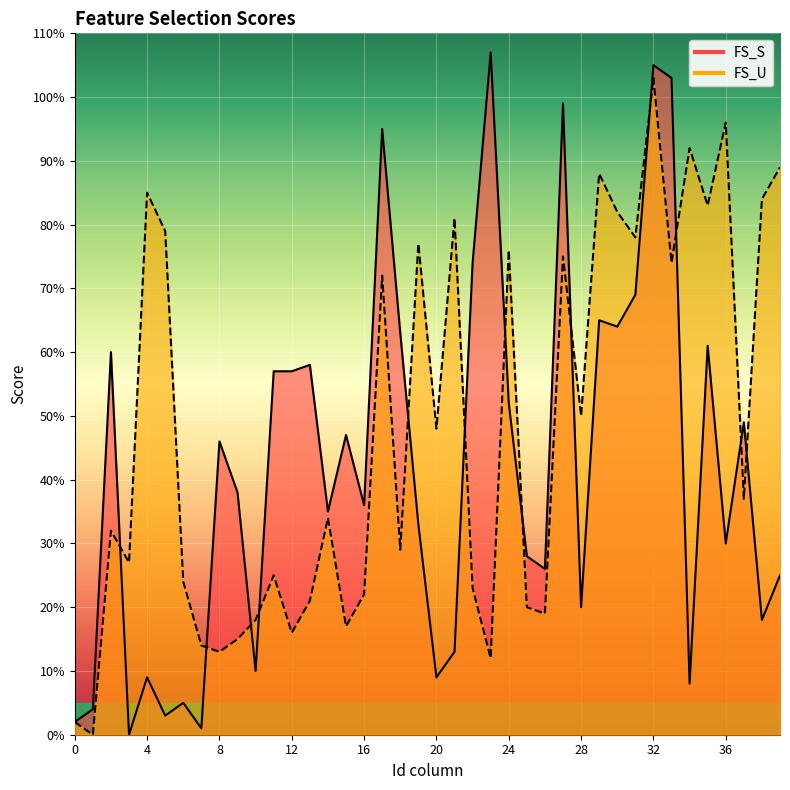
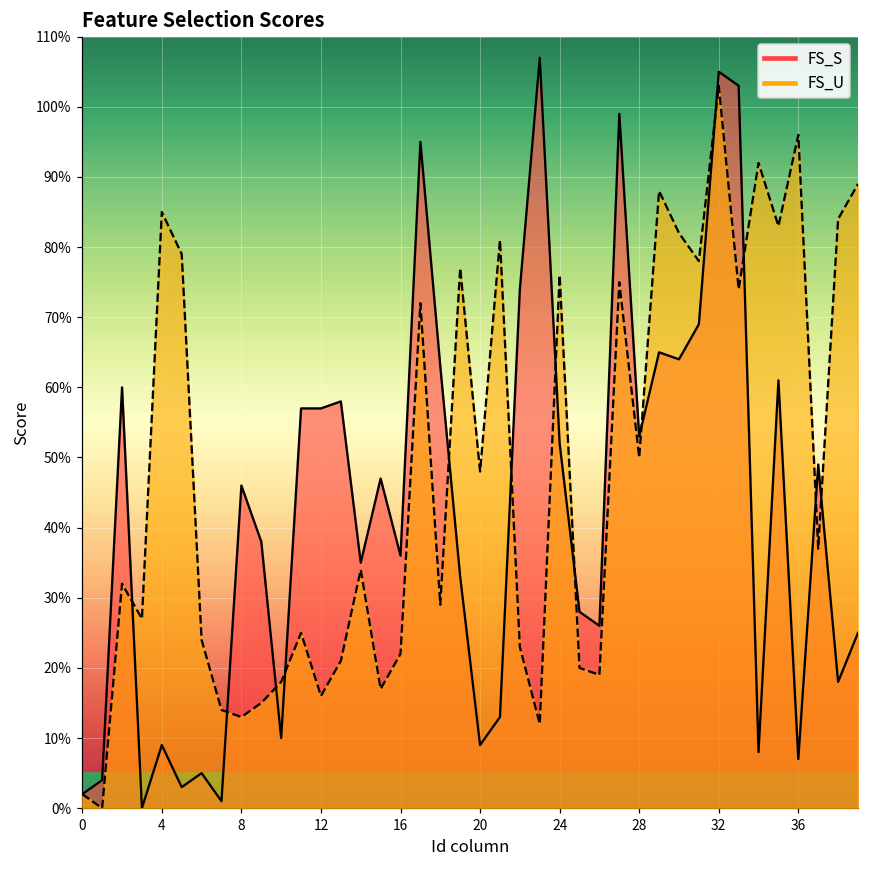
FS_S, 28: 20% -> 53%
FS_S, 36: 30% -> 7%
